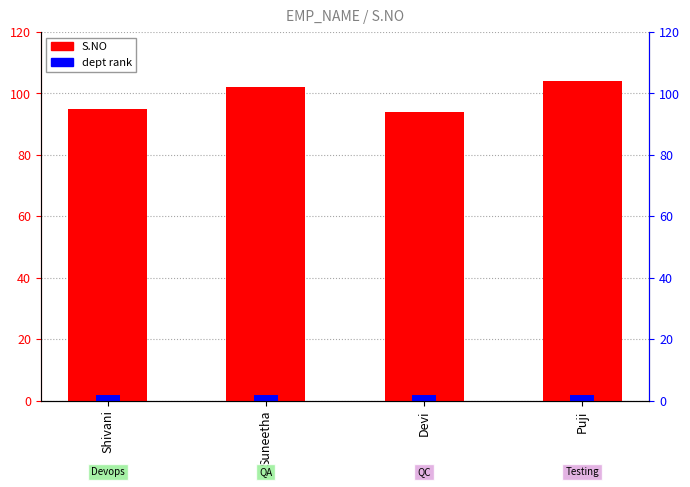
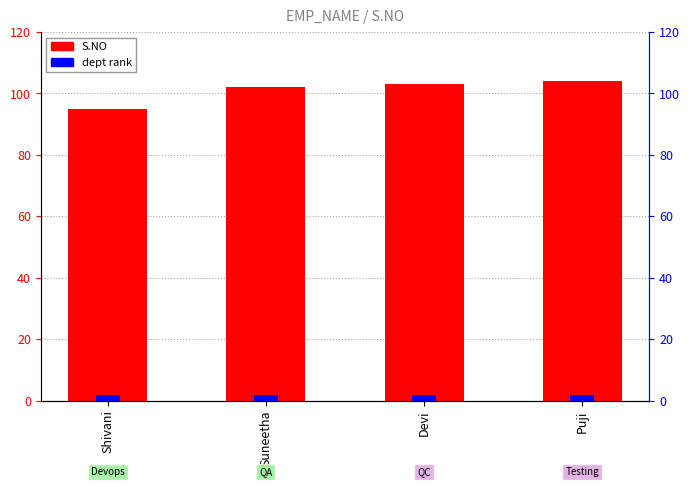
S.NO, Devi: 94 -> 103
